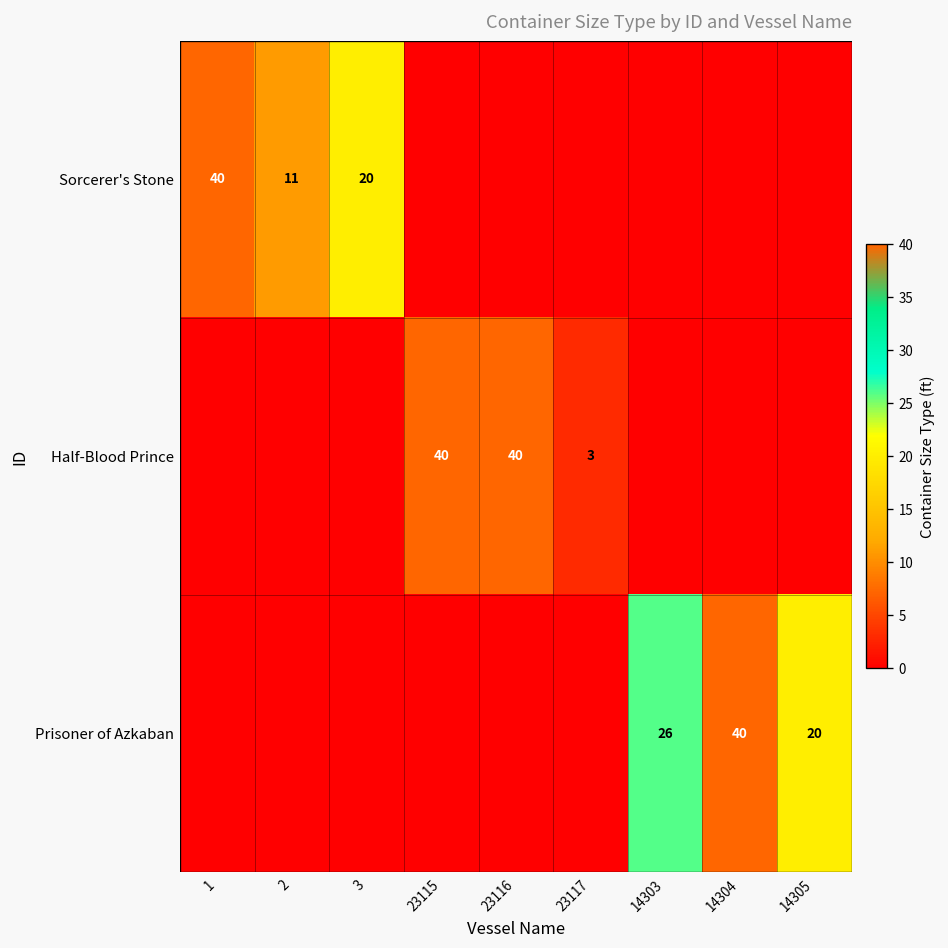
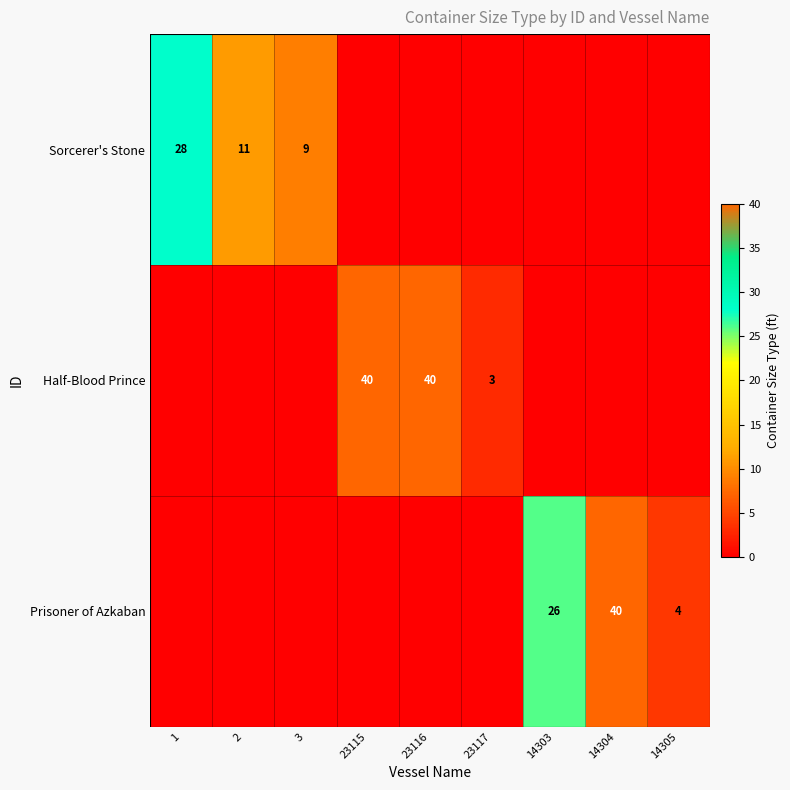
Sorcerer's Stone, 1: 40 -> 28
Sorcerer's Stone, 3: 20 -> 9
Prisoner of Azkaban, 14305: 20 -> 4
